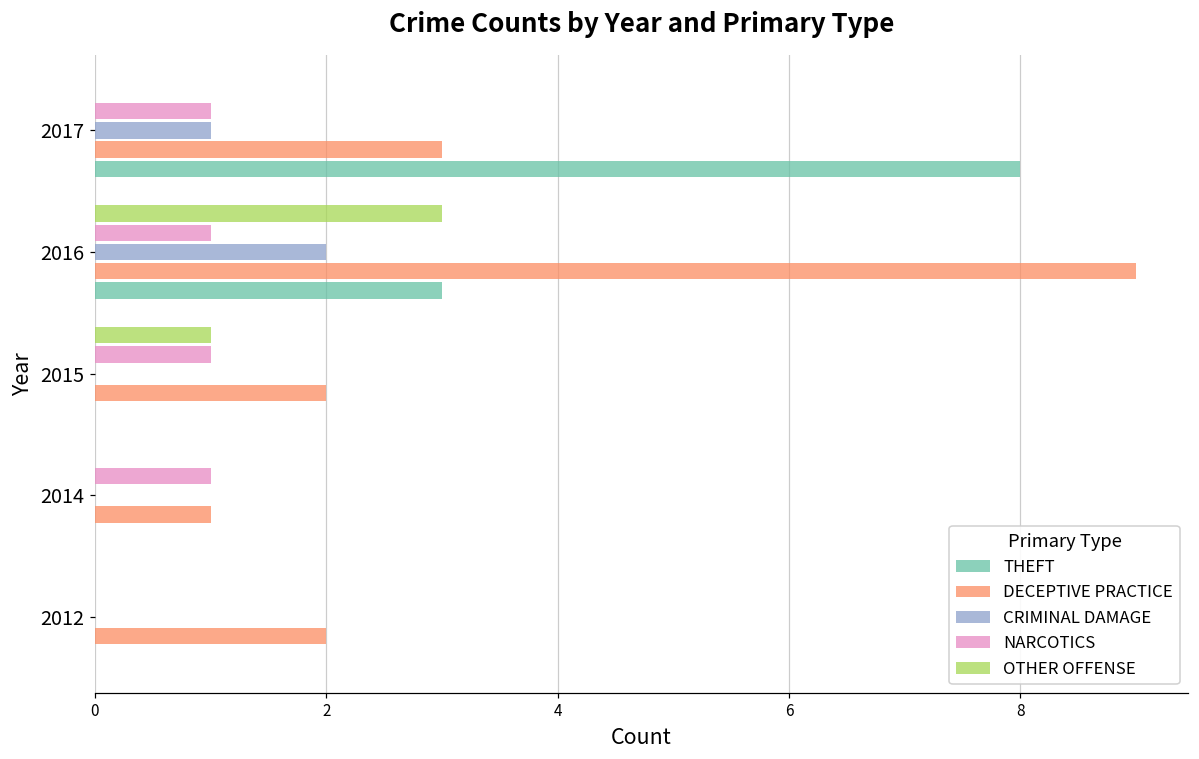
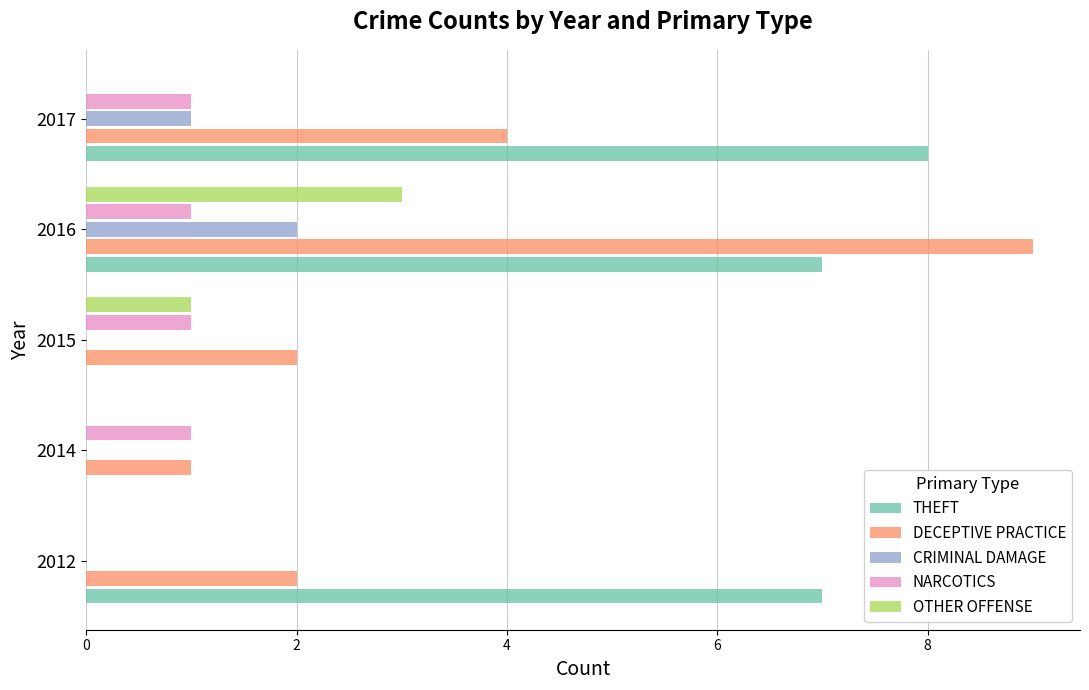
DECEPTIVE PRACTICE, 2017: 3 -> 4
THEFT, 2016: 3 -> 7
THEFT, 2012: 0 -> 7
